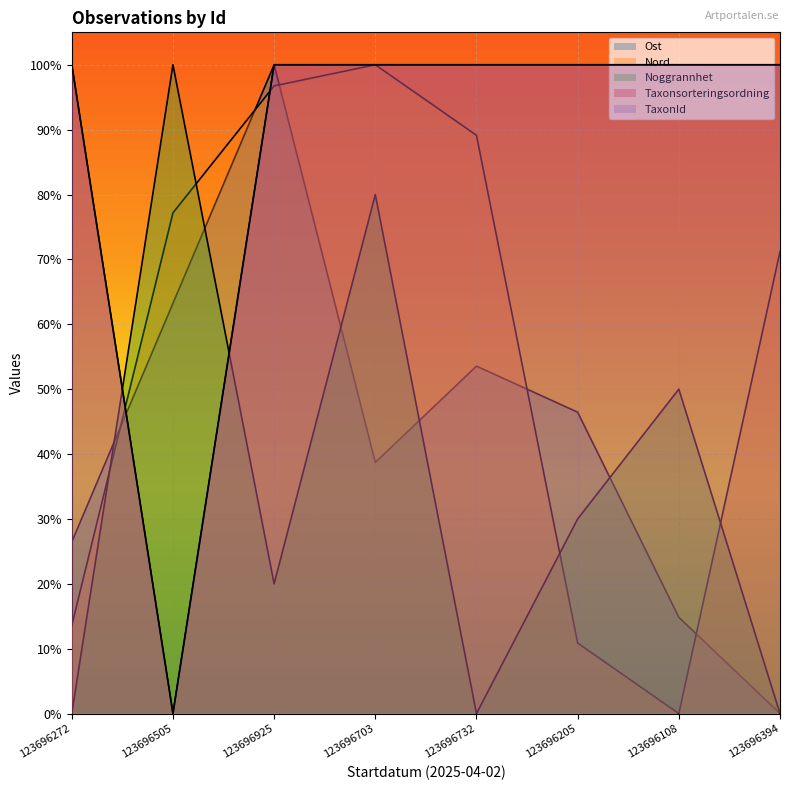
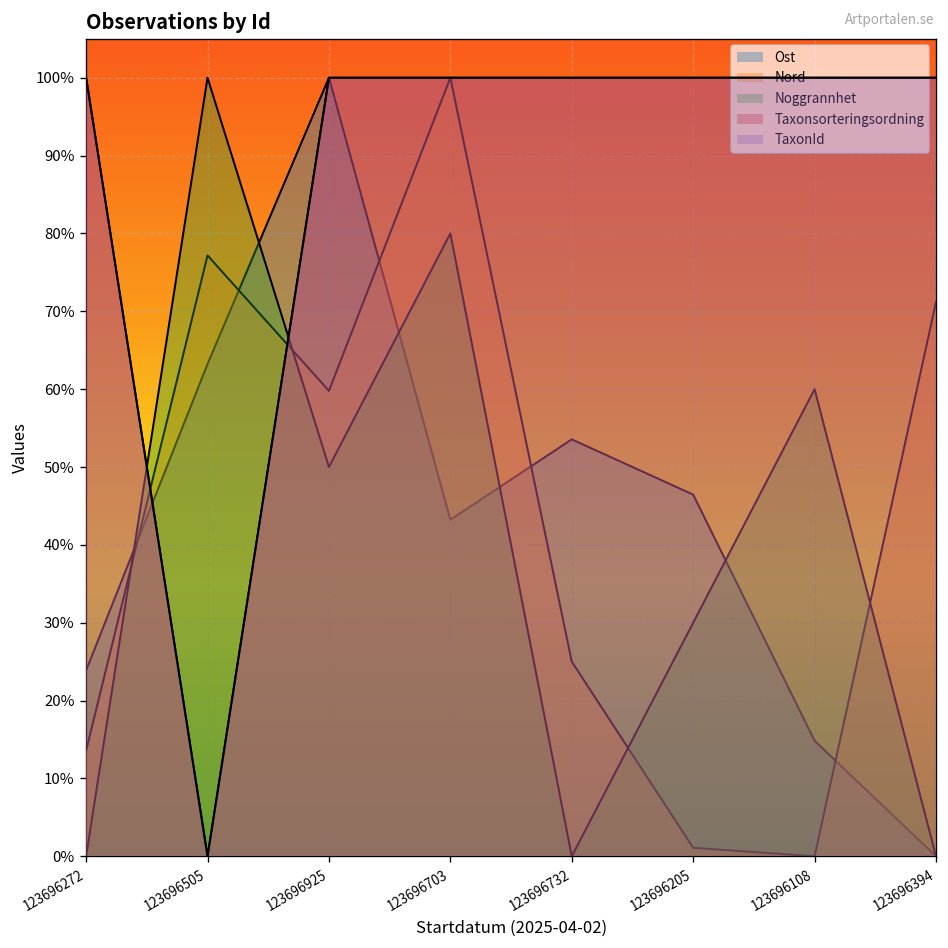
Ost, 123696272: 26% -> 24%
Nord, 123696925: 97% -> 60%
Noggrannhet, 123696925: 20% -> 50%
Ost, 123696703: 39% -> 43%
Nord, 123696732: 89% -> 25%
Nord, 123696205: 11% -> 1%
Noggrannhet, 123696108: 50% -> 60%
